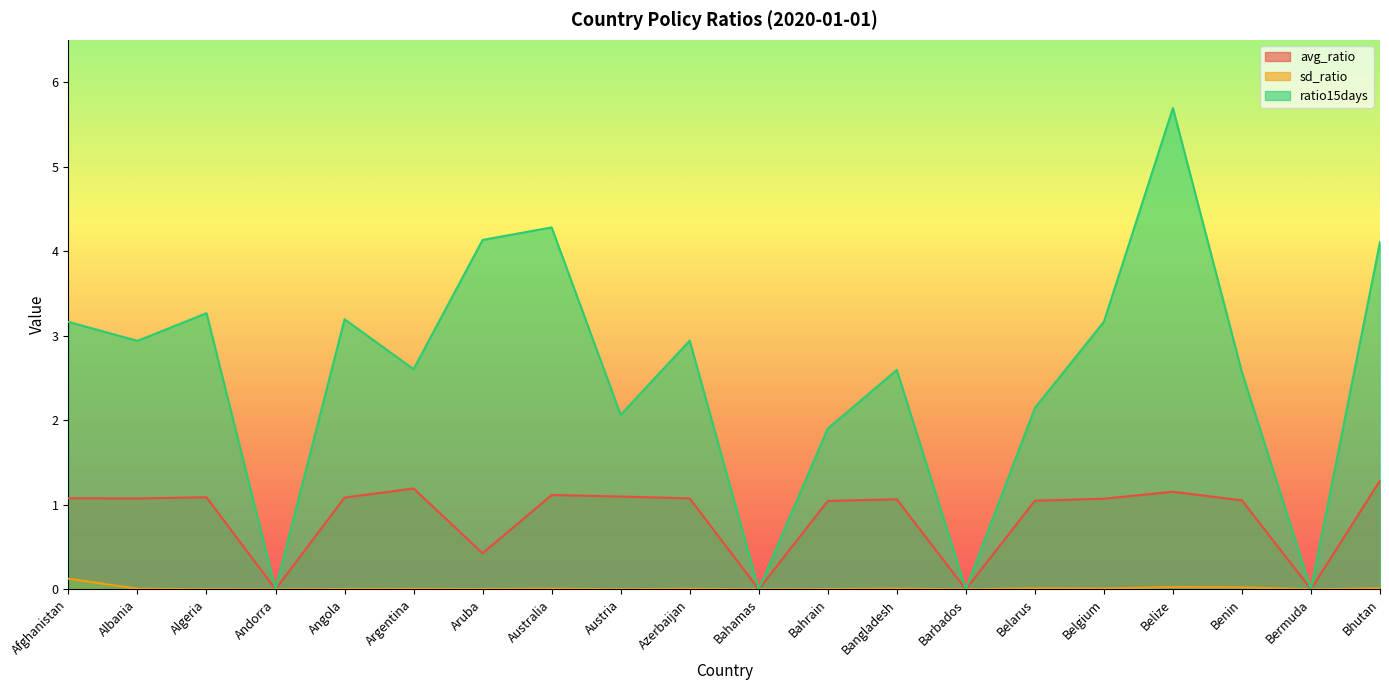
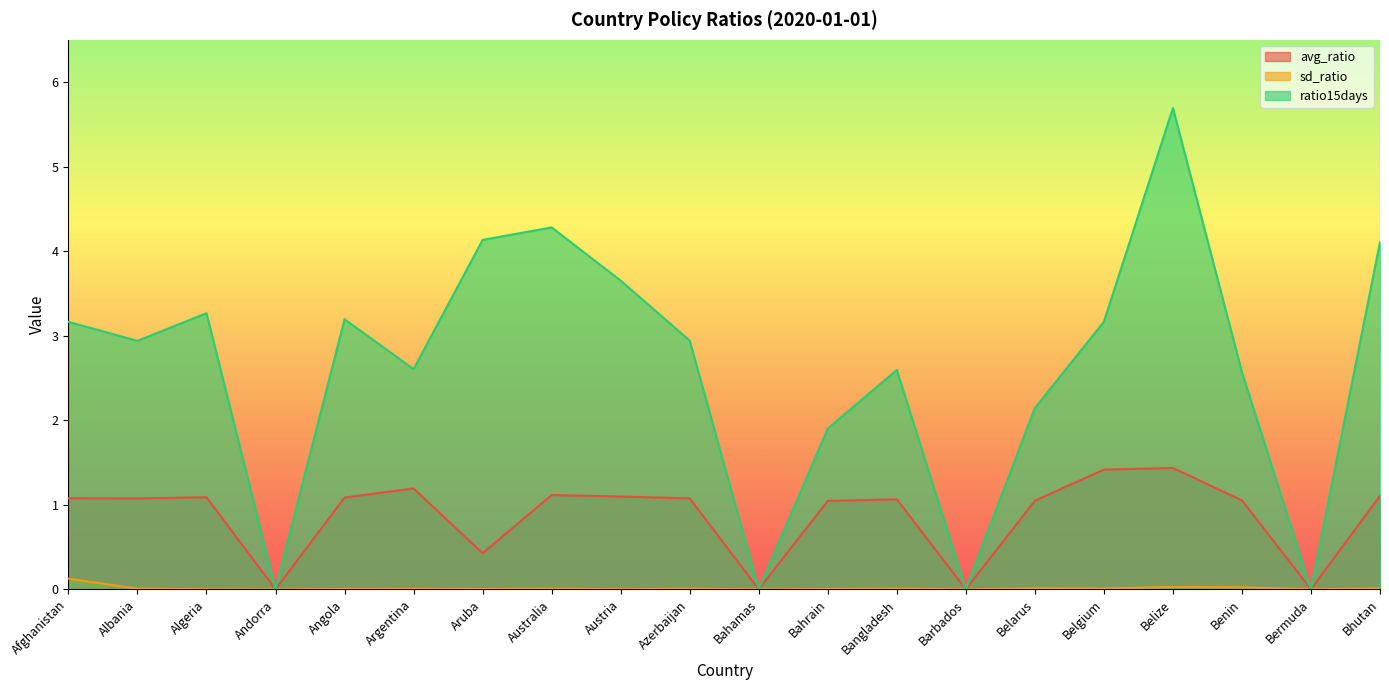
ratio15days, Austria: 2.1 -> 3.7
avg_ratio, Belgium: 1.1 -> 1.4
avg_ratio, Belize: 1.2 -> 1.4
avg_ratio, Bhutan: 1.3 -> 1.1
